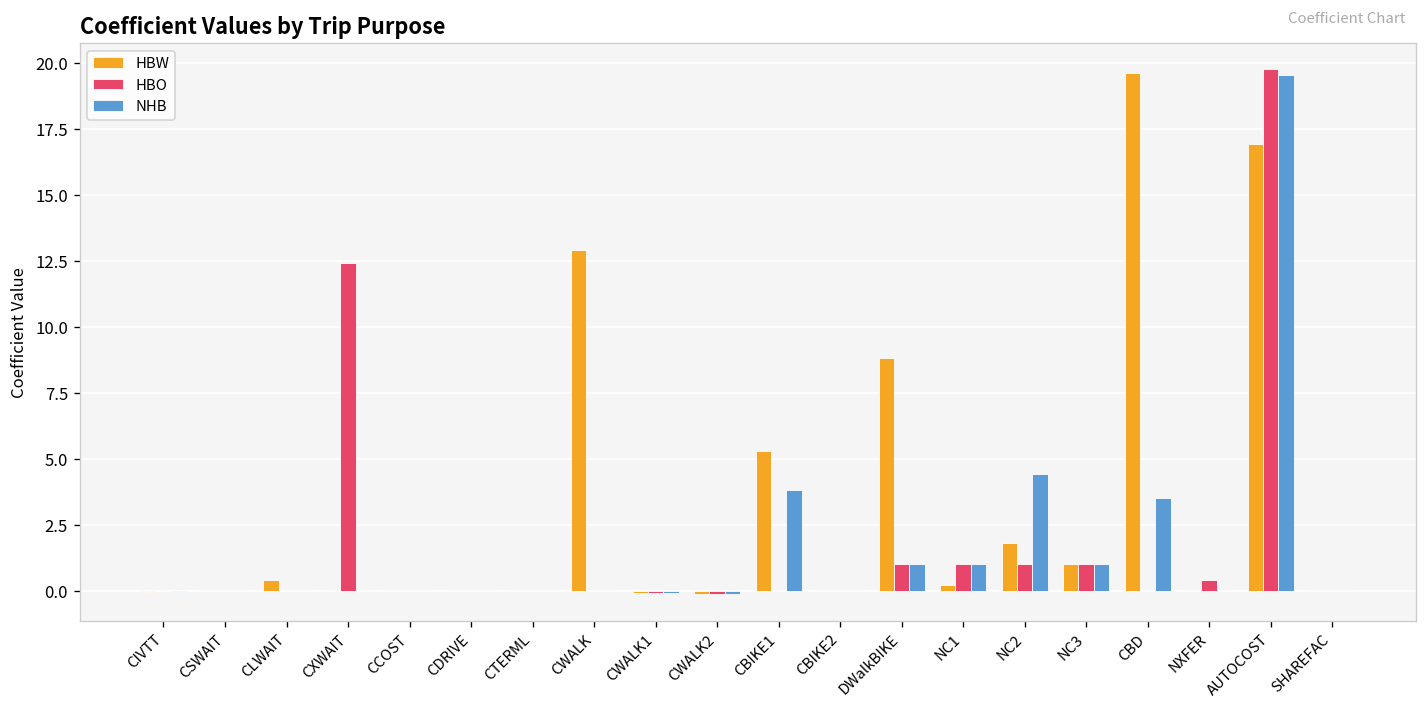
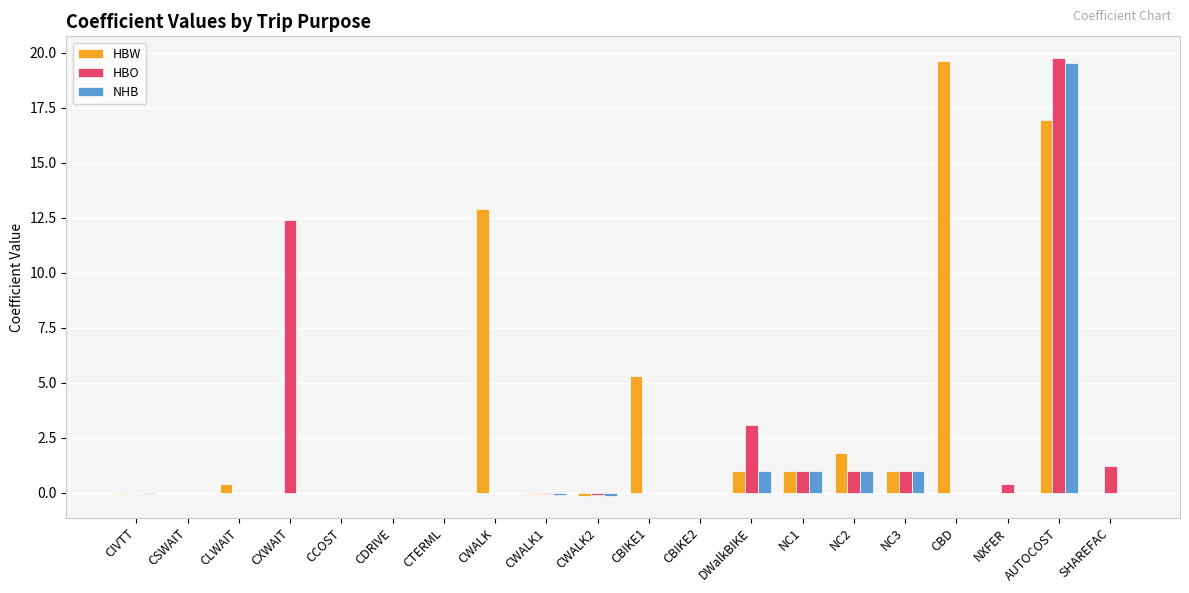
NHB, CBIKE1: 3.8 -> 0.0
HBW, DWalkBIKE: 8.8 -> 1.0
HBO, DWalkBIKE: 1.0 -> 3.1
HBW, NC1: 0.2 -> 1.0
NHB, NC2: 4.4 -> 1.0
NHB, CBD: 3.5 -> 0.0
HBO, SHAREFAC: 0.0 -> 1.2
